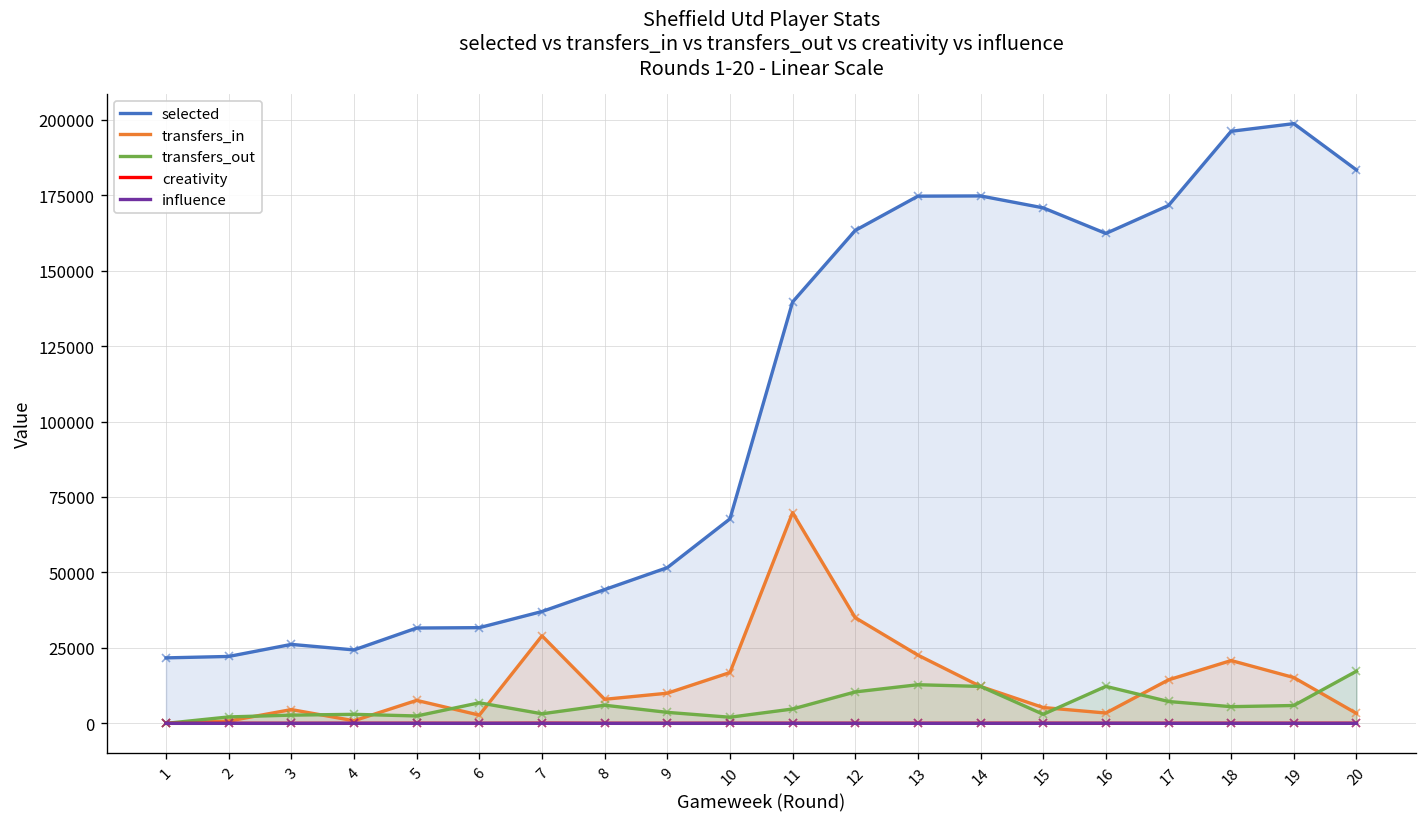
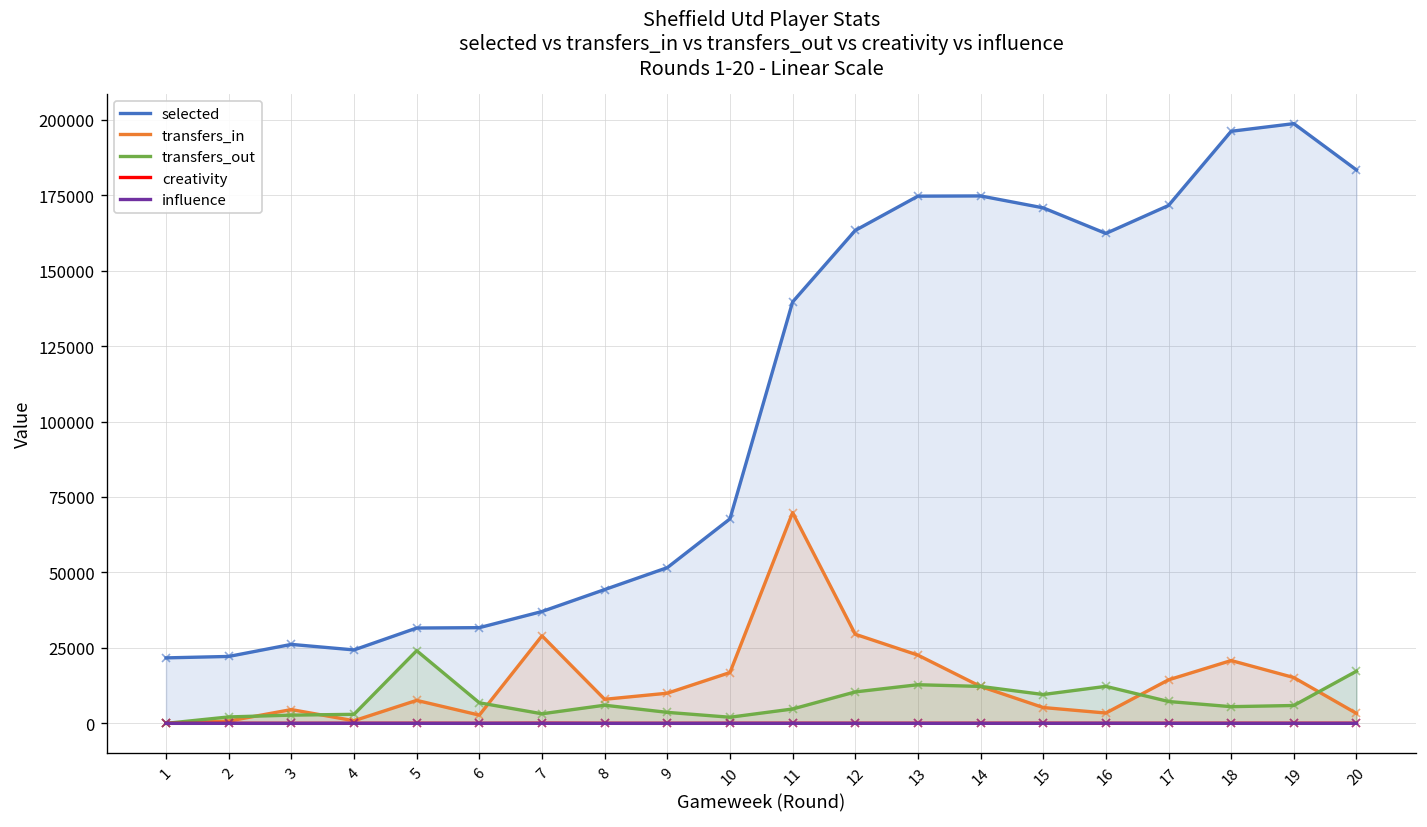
transfers_out, 5: 2000 -> 24000
transfers_in, 12: 35000 -> 30000
transfers_out, 15: 3000 -> 10000
